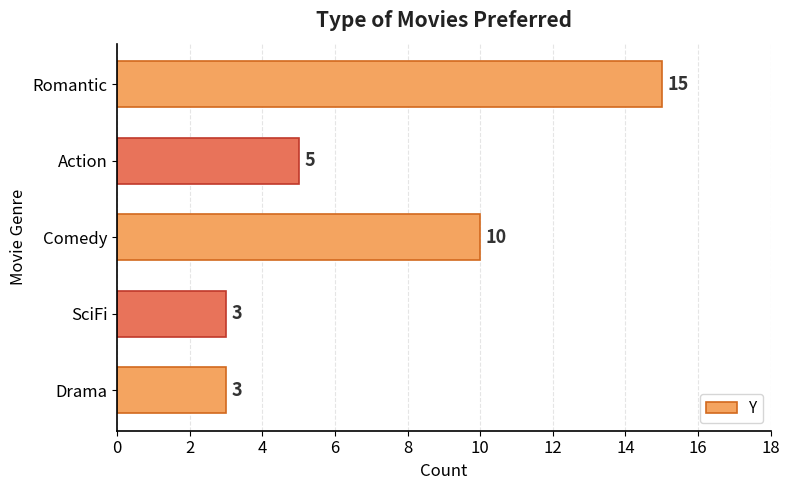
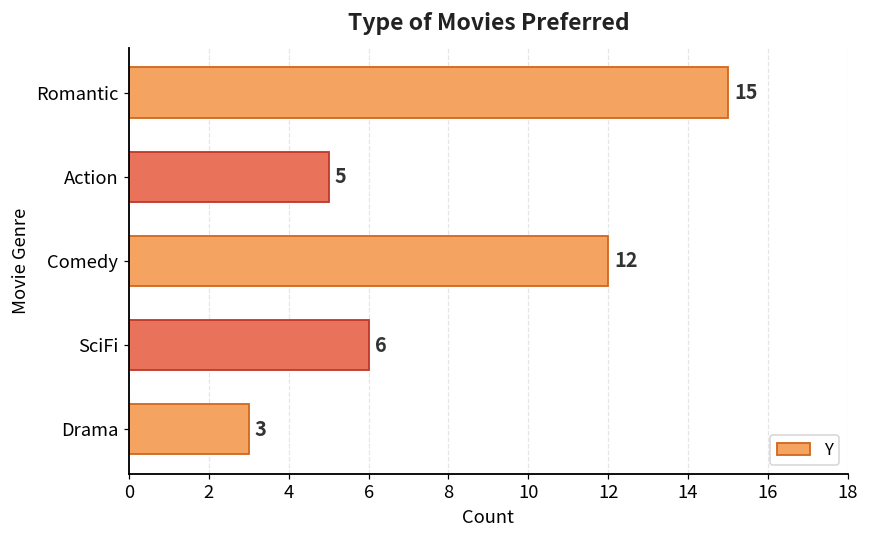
Comedy: 10 -> 12
SciFi: 3 -> 6
